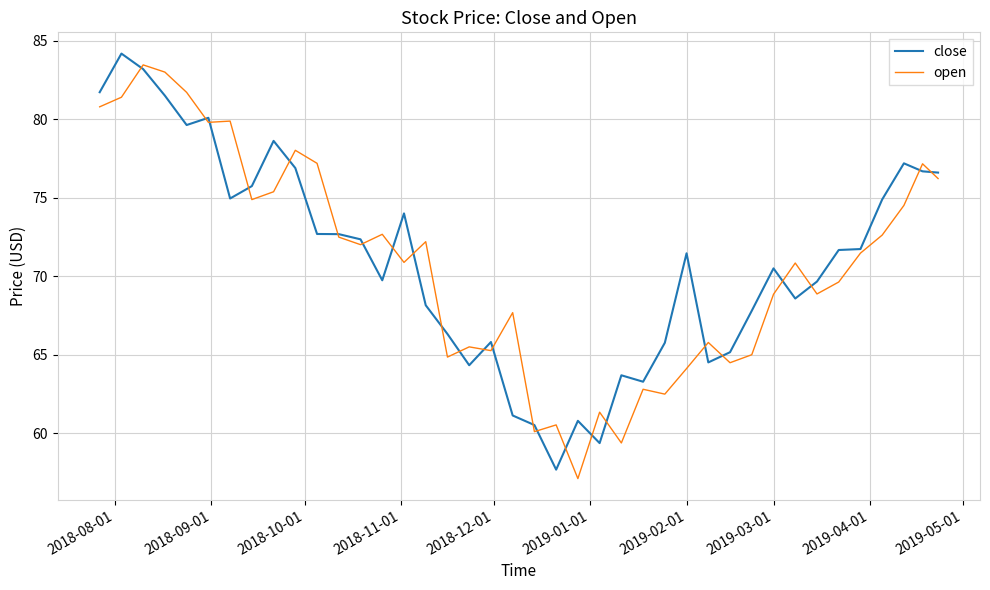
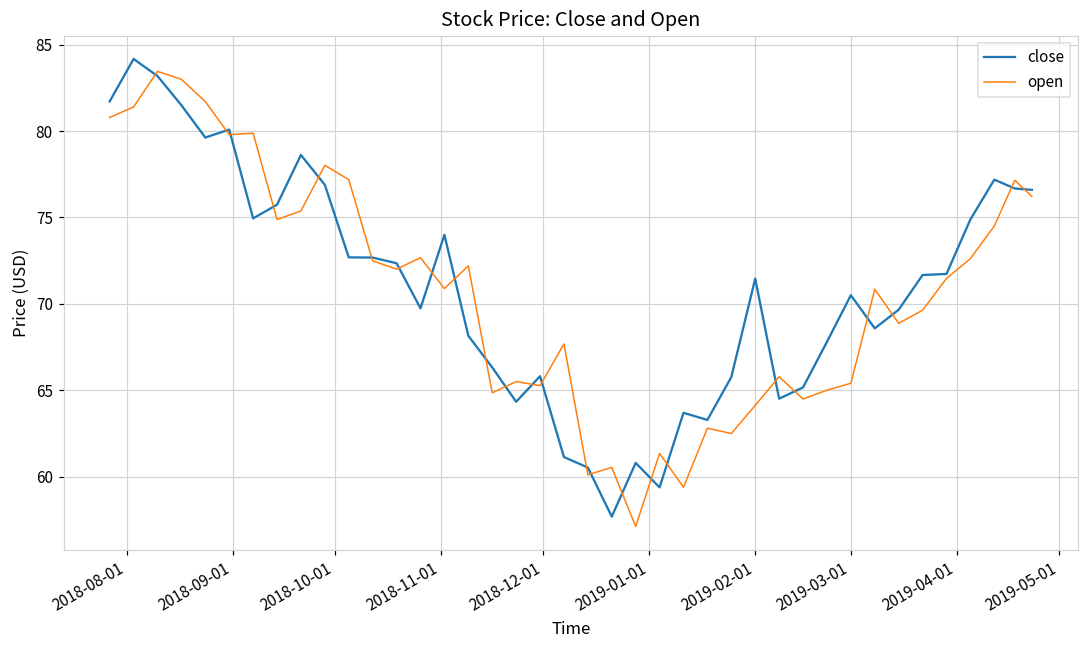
open, 2019-03-01: 68.9 -> 65.4
